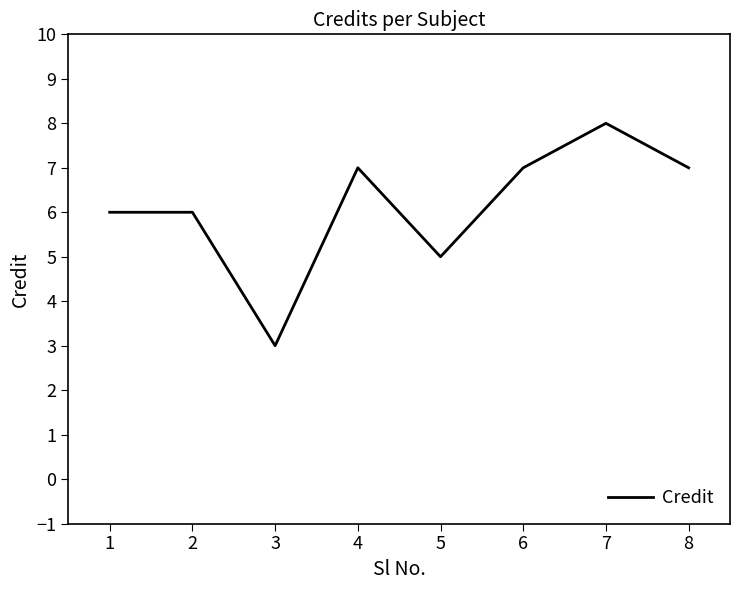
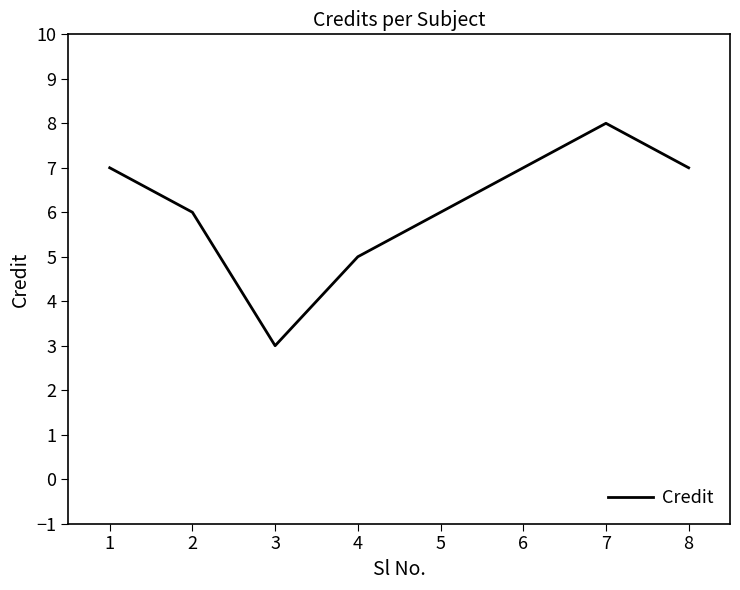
1: 6 -> 7
4: 7 -> 5
5: 5 -> 6
